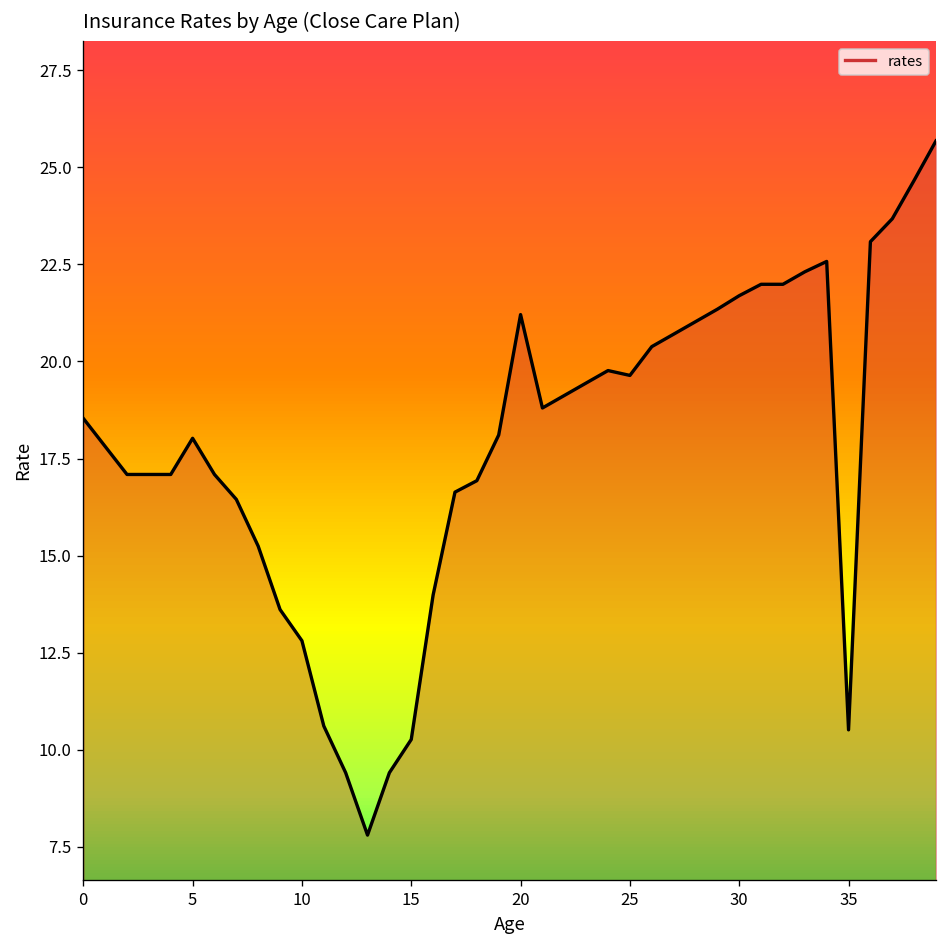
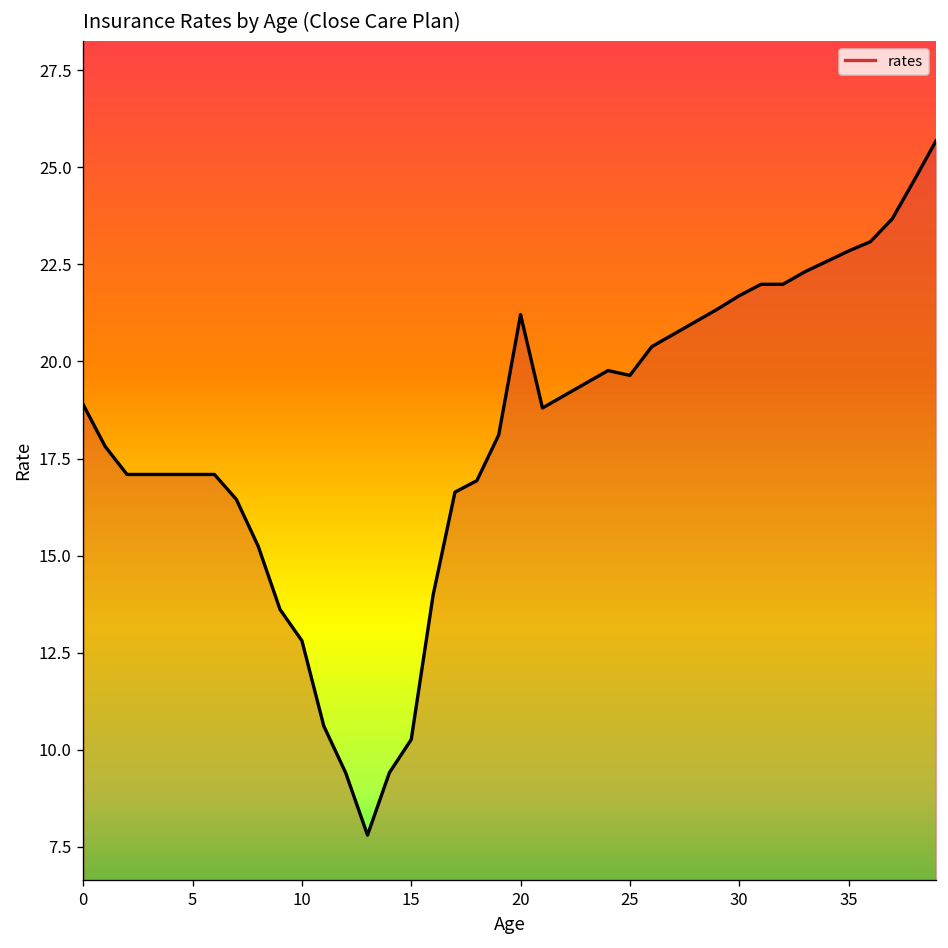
0: 18.5 -> 18.9
5: 18.0 -> 17.1
35: 10.5 -> 22.8
